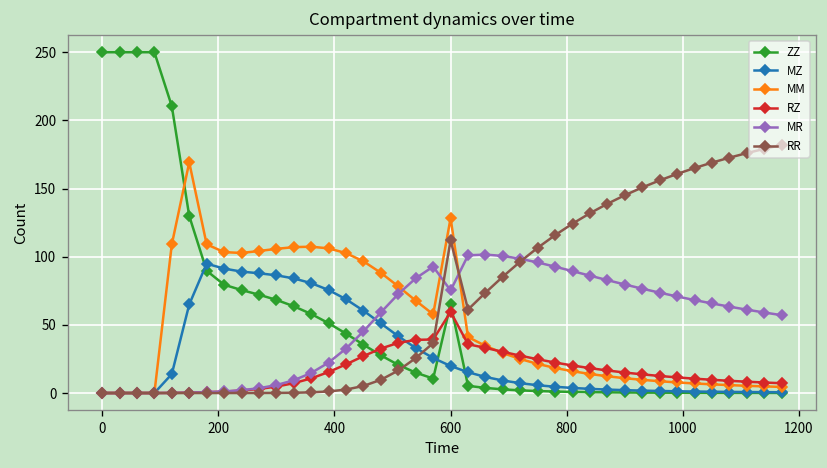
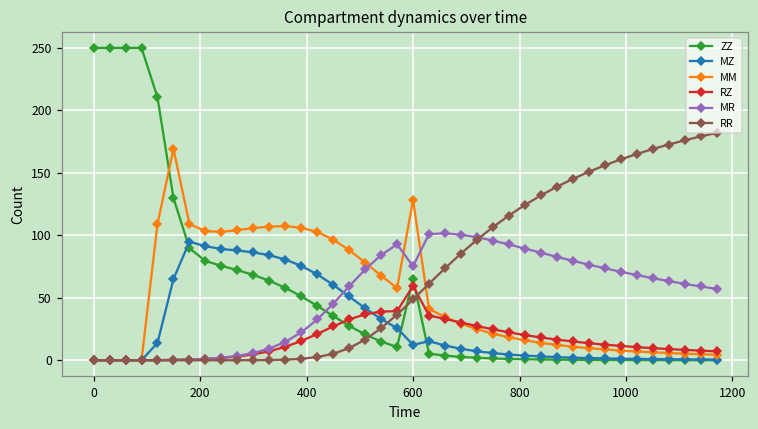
MZ, 600: 20 -> 12
RR, 600: 112 -> 49
